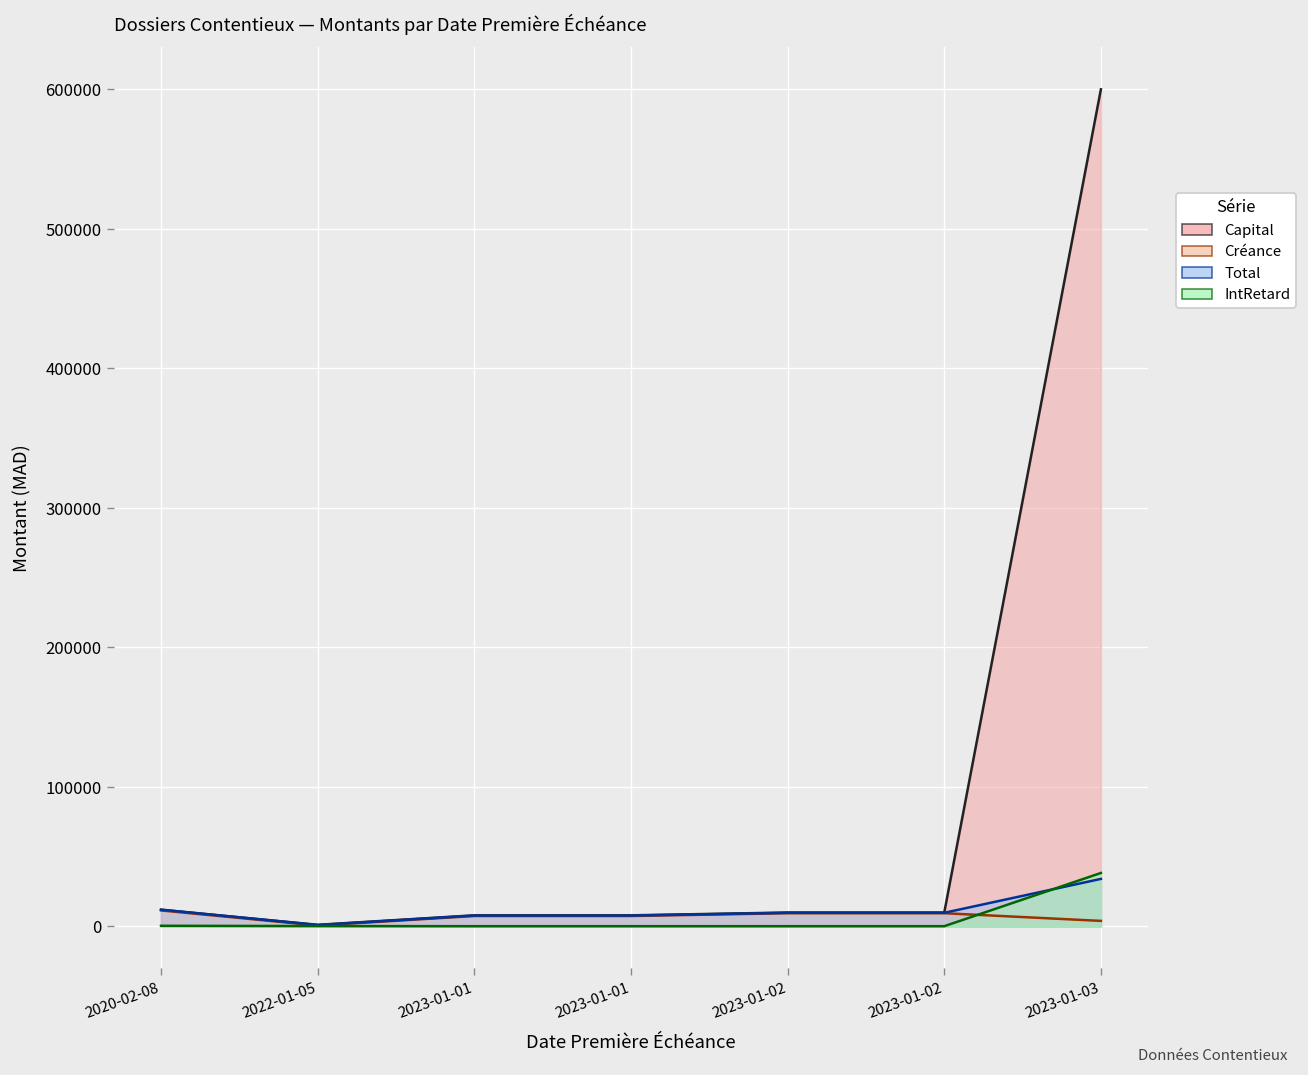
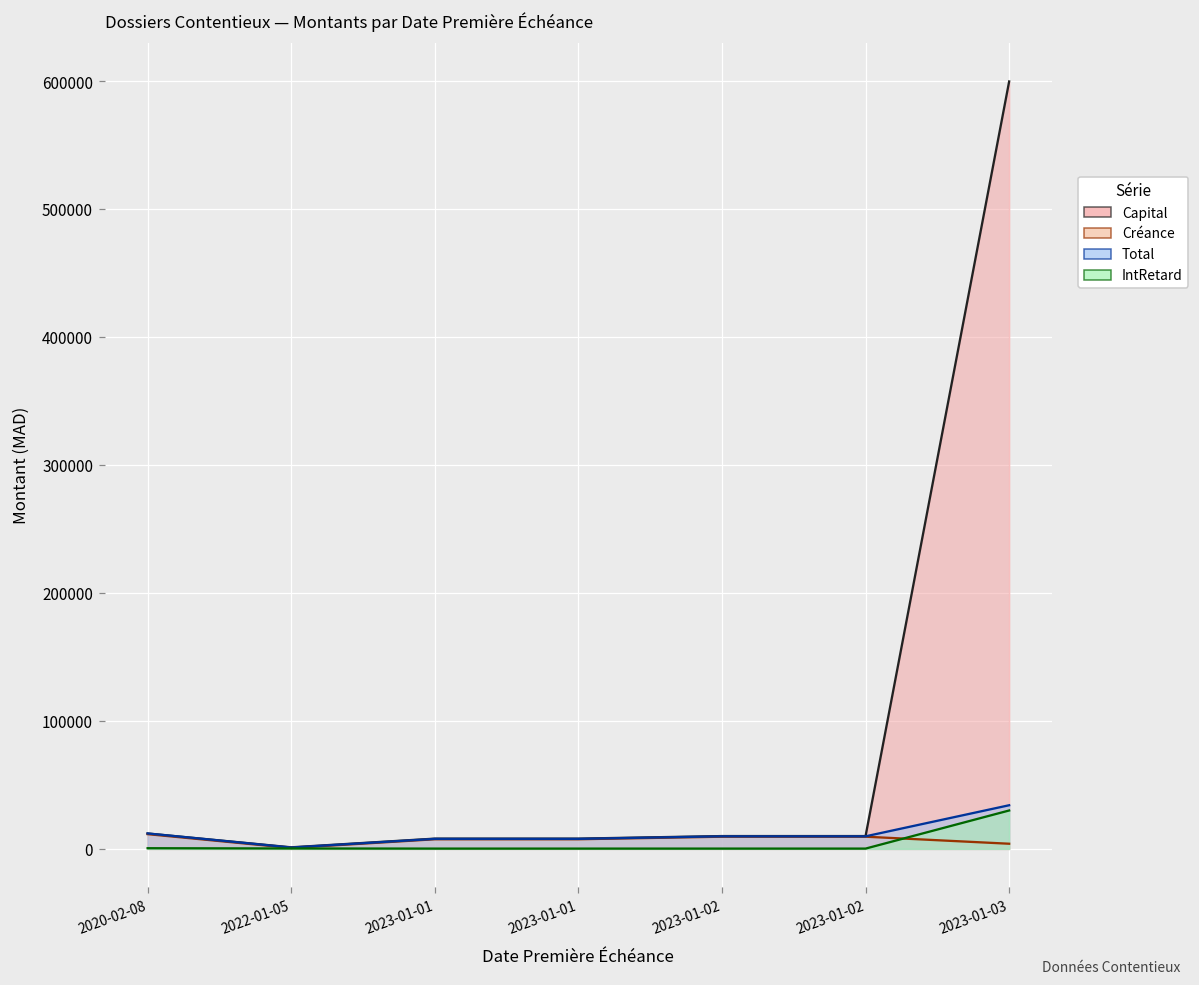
IntRetard, 2023-01-03: 38000 -> 30000
